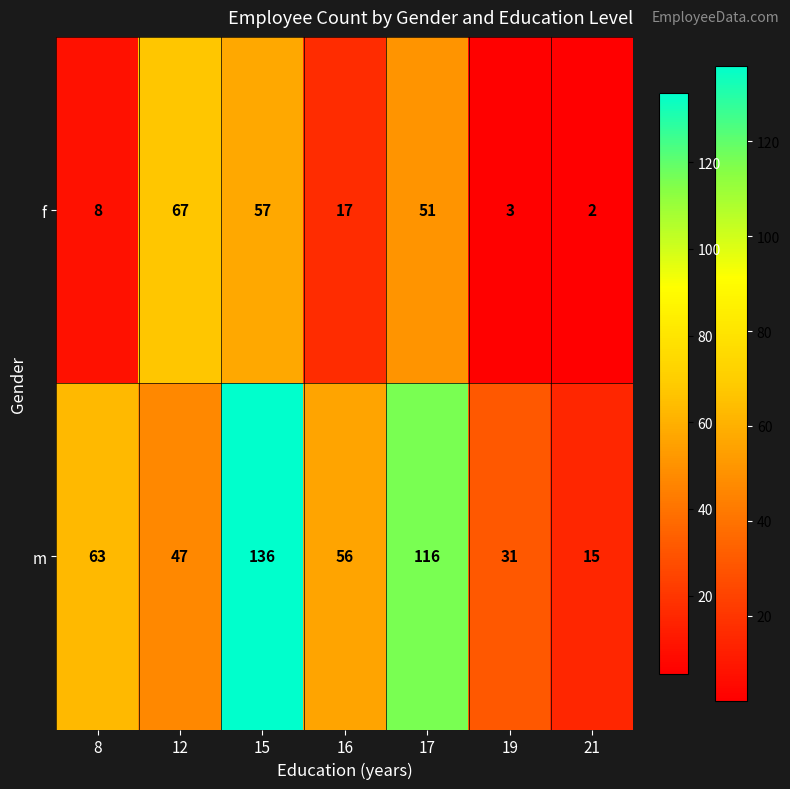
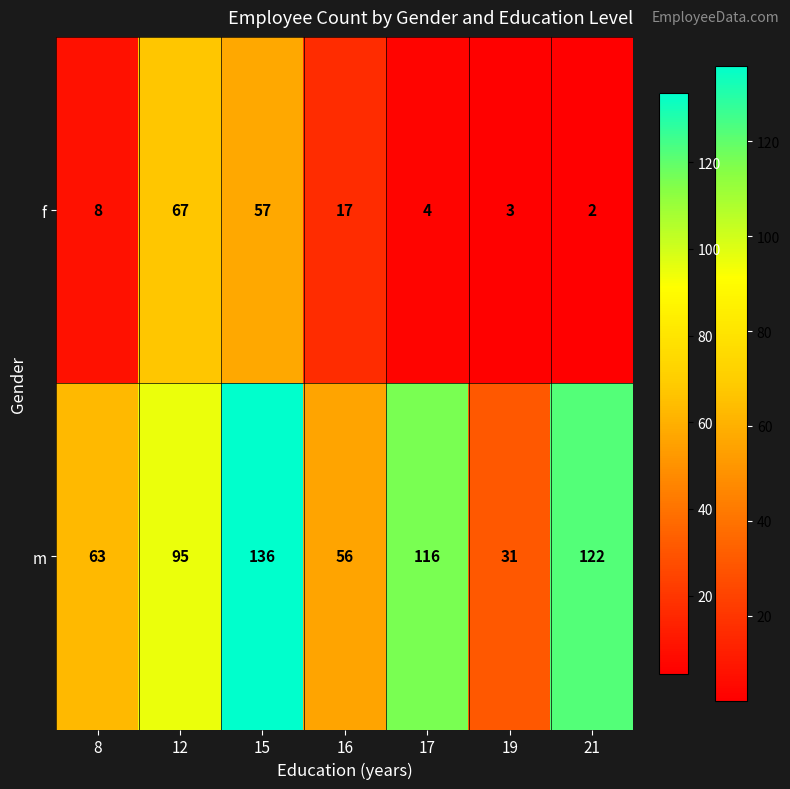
f, 17: 51 -> 4
m, 12: 47 -> 95
m, 21: 15 -> 122
